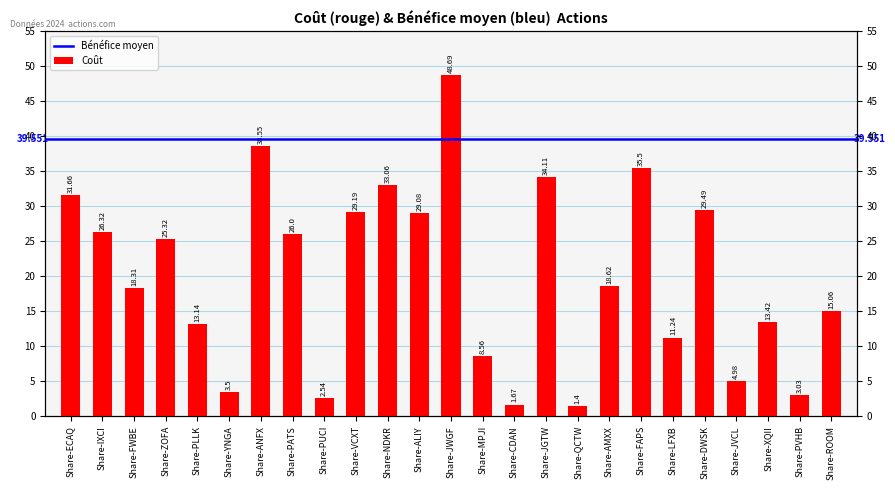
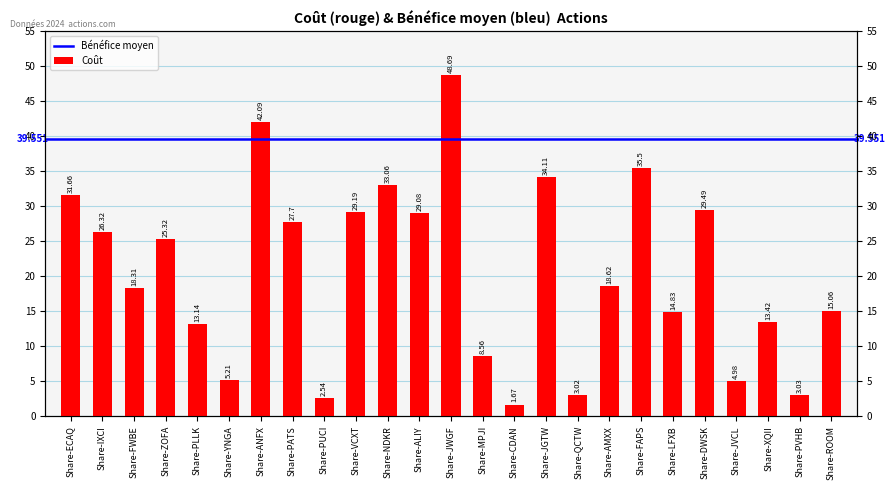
Share-YNGA: 3.5 -> 5.21
Share-ANFX: 38.55 -> 42.09
Share-PATS: 26.0 -> 27.7
Share-QCTW: 1.4 -> 3.02
Share-LFXB: 11.24 -> 14.83
